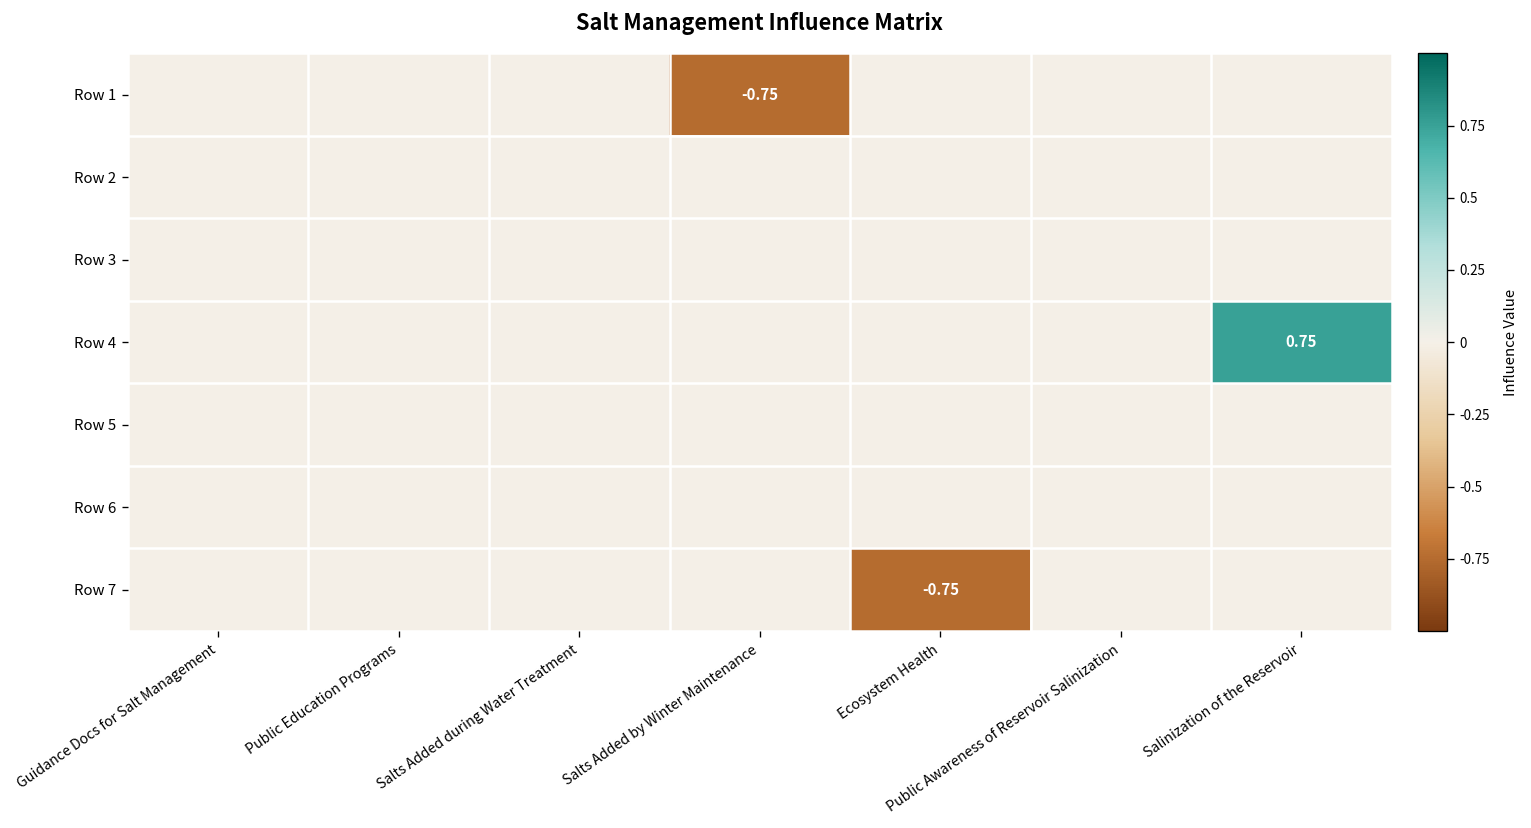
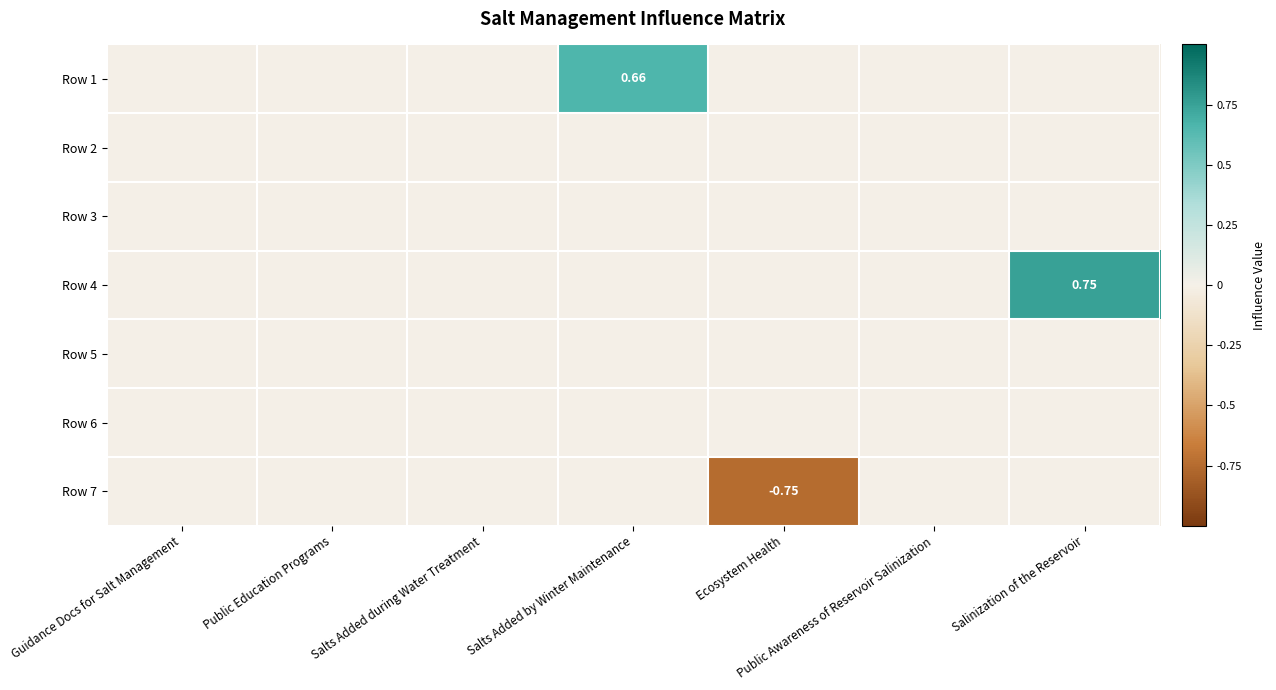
Row 1, Salts Added by Winter Maintenance: -0.75 -> 0.66
